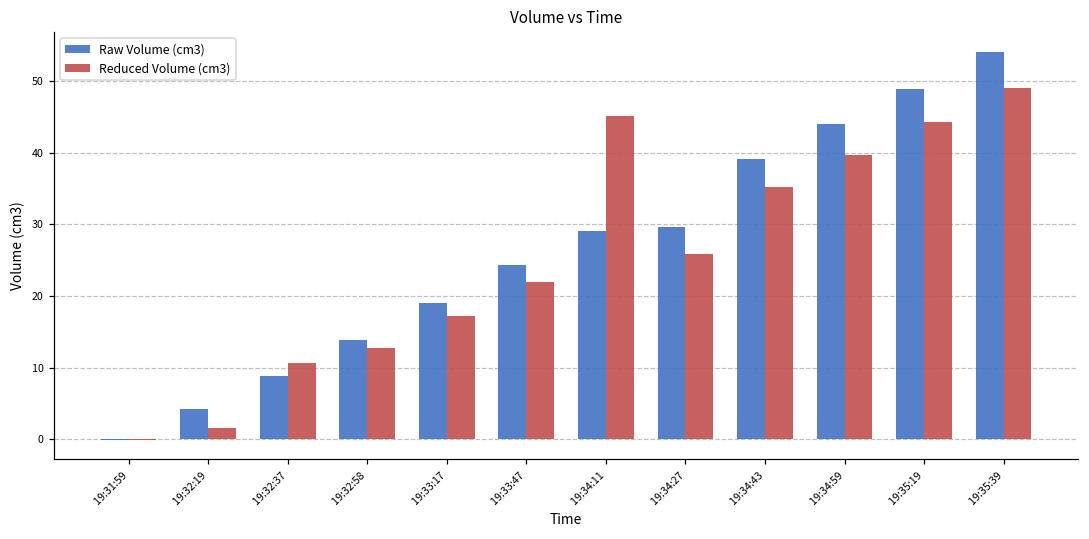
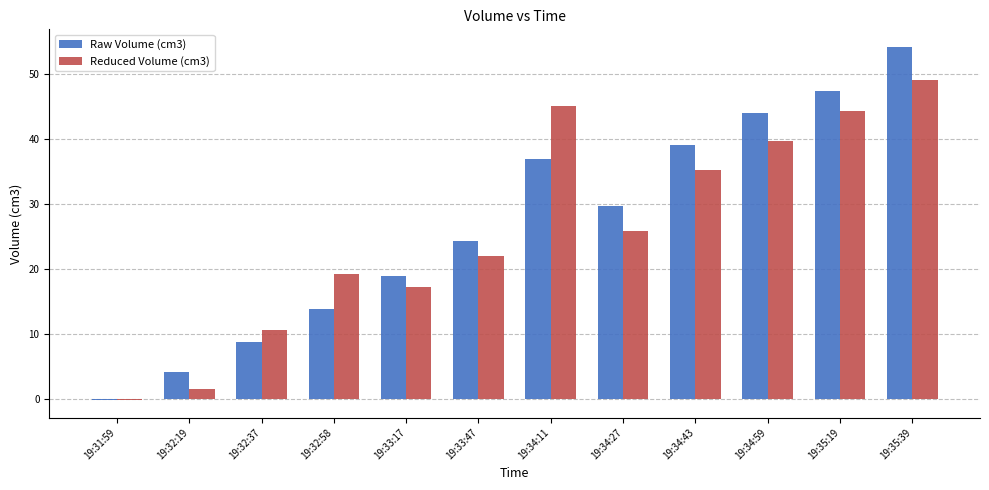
Reduced Volume (cm3), 19:32:58: 13 -> 19
Raw Volume (cm3), 19:34:11: 29 -> 37
Raw Volume (cm3), 19:35:19: 49 -> 47
